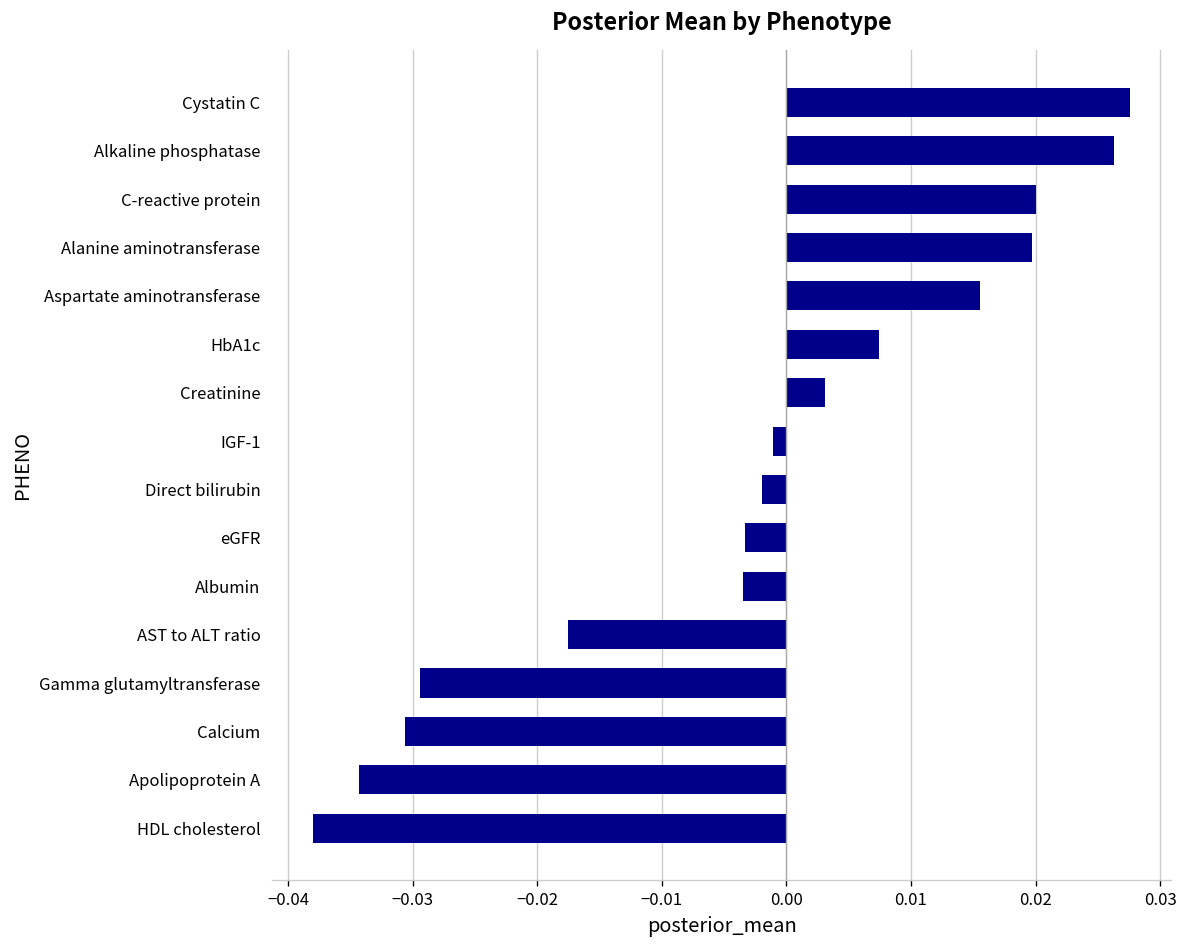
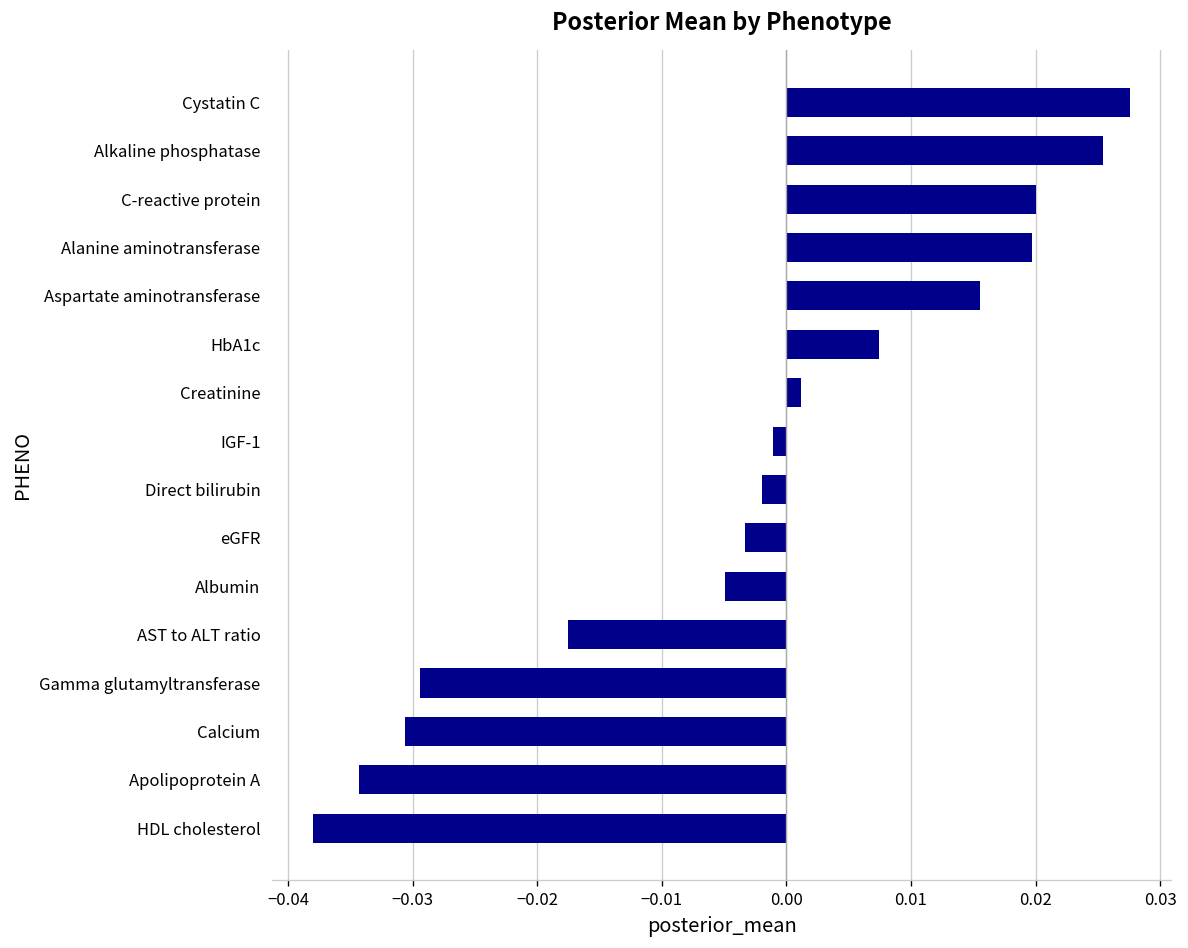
Alkaline phosphatase: 0.0263 -> 0.0254
Creatinine: 0.0031 -> 0.0012
Albumin: -0.0035 -> -0.0049
